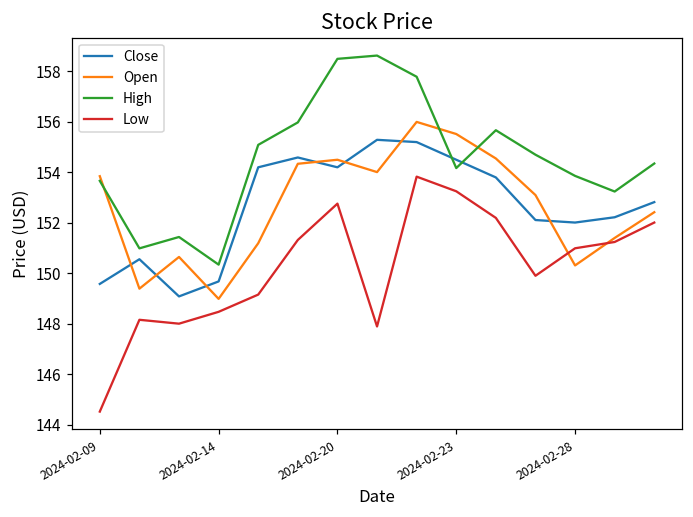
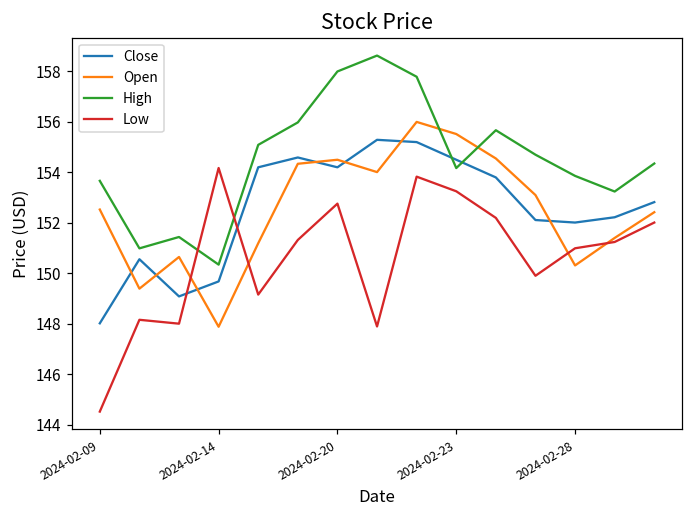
Close, 2024-02-09: 149.6 -> 148.0
Open, 2024-02-09: 153.8 -> 152.5
Open, 2024-02-14: 149.0 -> 147.9
Low, 2024-02-14: 148.5 -> 154.2
High, 2024-02-20: 158.5 -> 158.0
